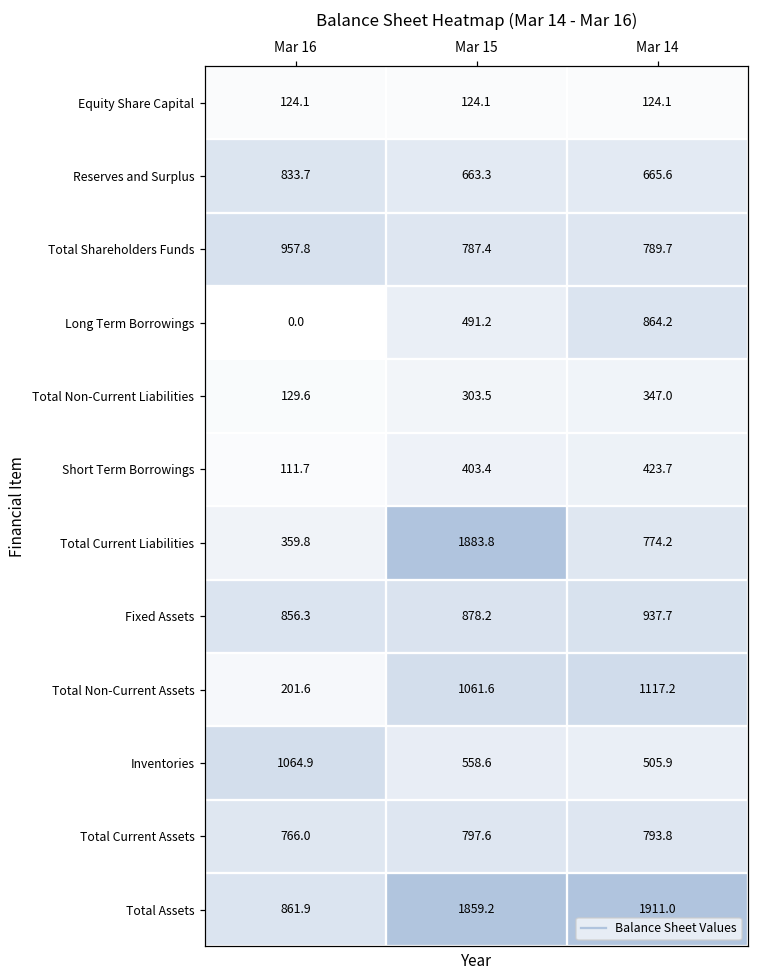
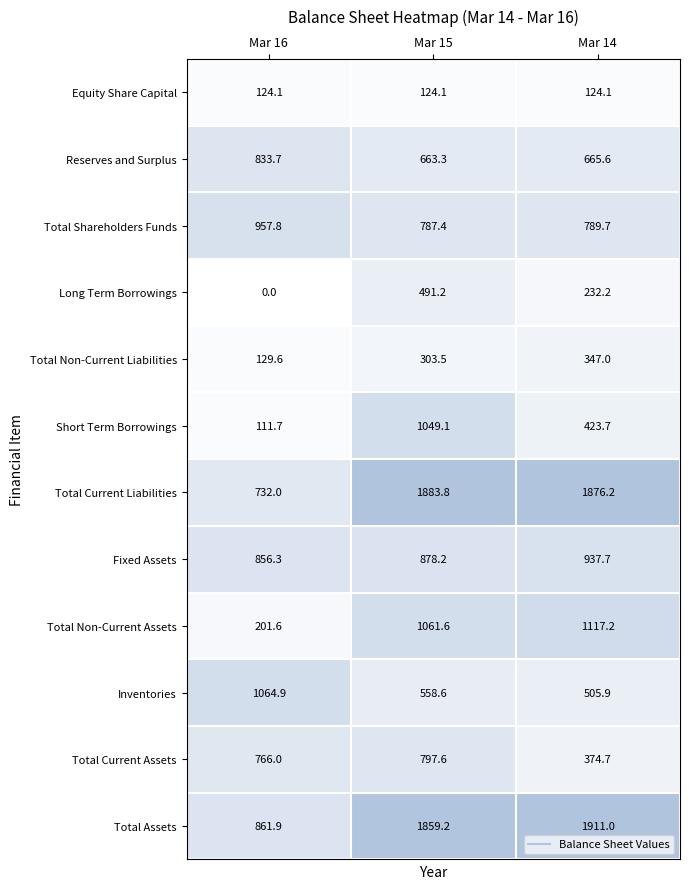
Long Term Borrowings, Mar 14: 864.2 -> 232.2
Short Term Borrowings, Mar 15: 403.4 -> 1049.1
Total Current Liabilities, Mar 16: 359.8 -> 732.0
Total Current Liabilities, Mar 14: 774.2 -> 1876.2
Total Current Assets, Mar 14: 793.8 -> 374.7
